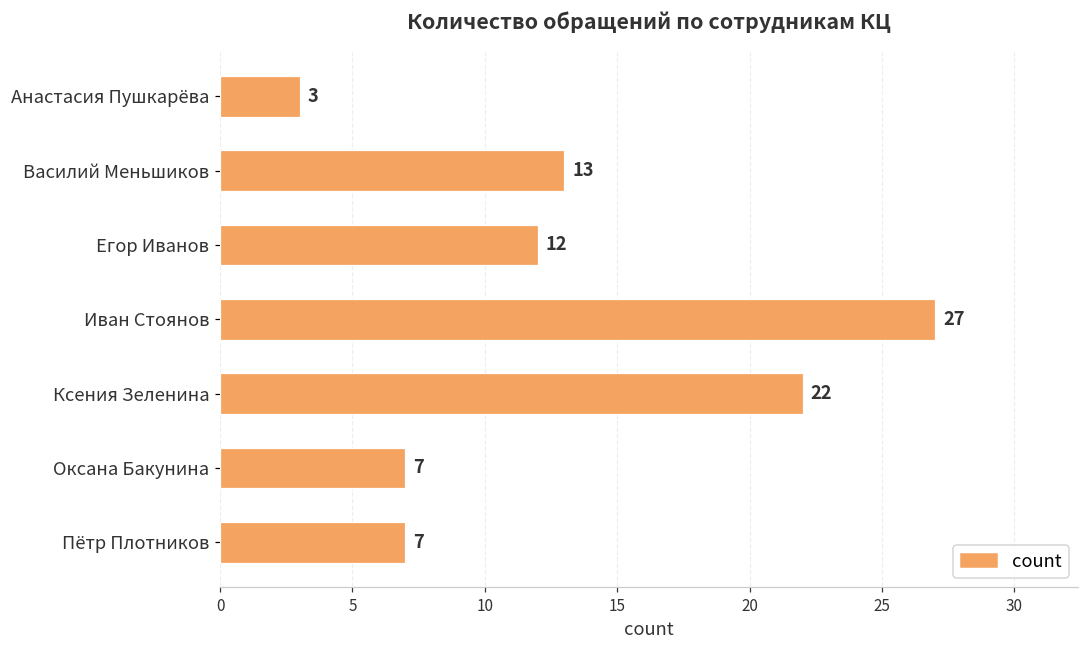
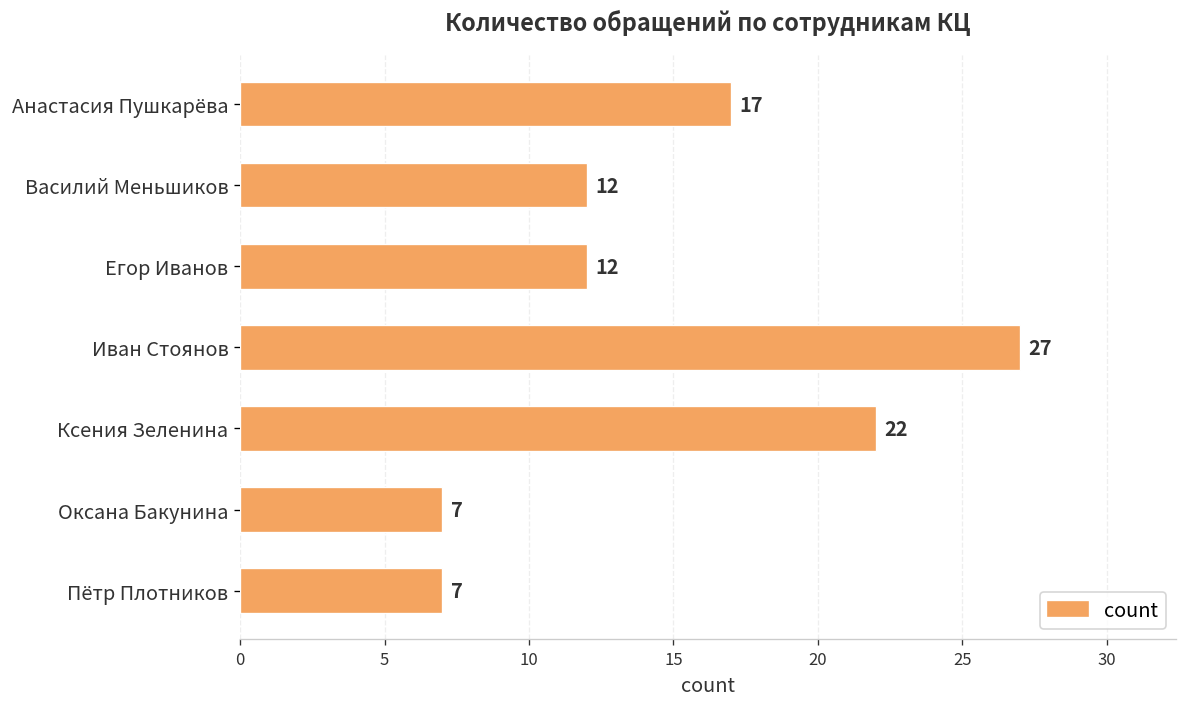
Анастасия Пушкарёва: 3 -> 17
Василий Меньшиков: 13 -> 12
